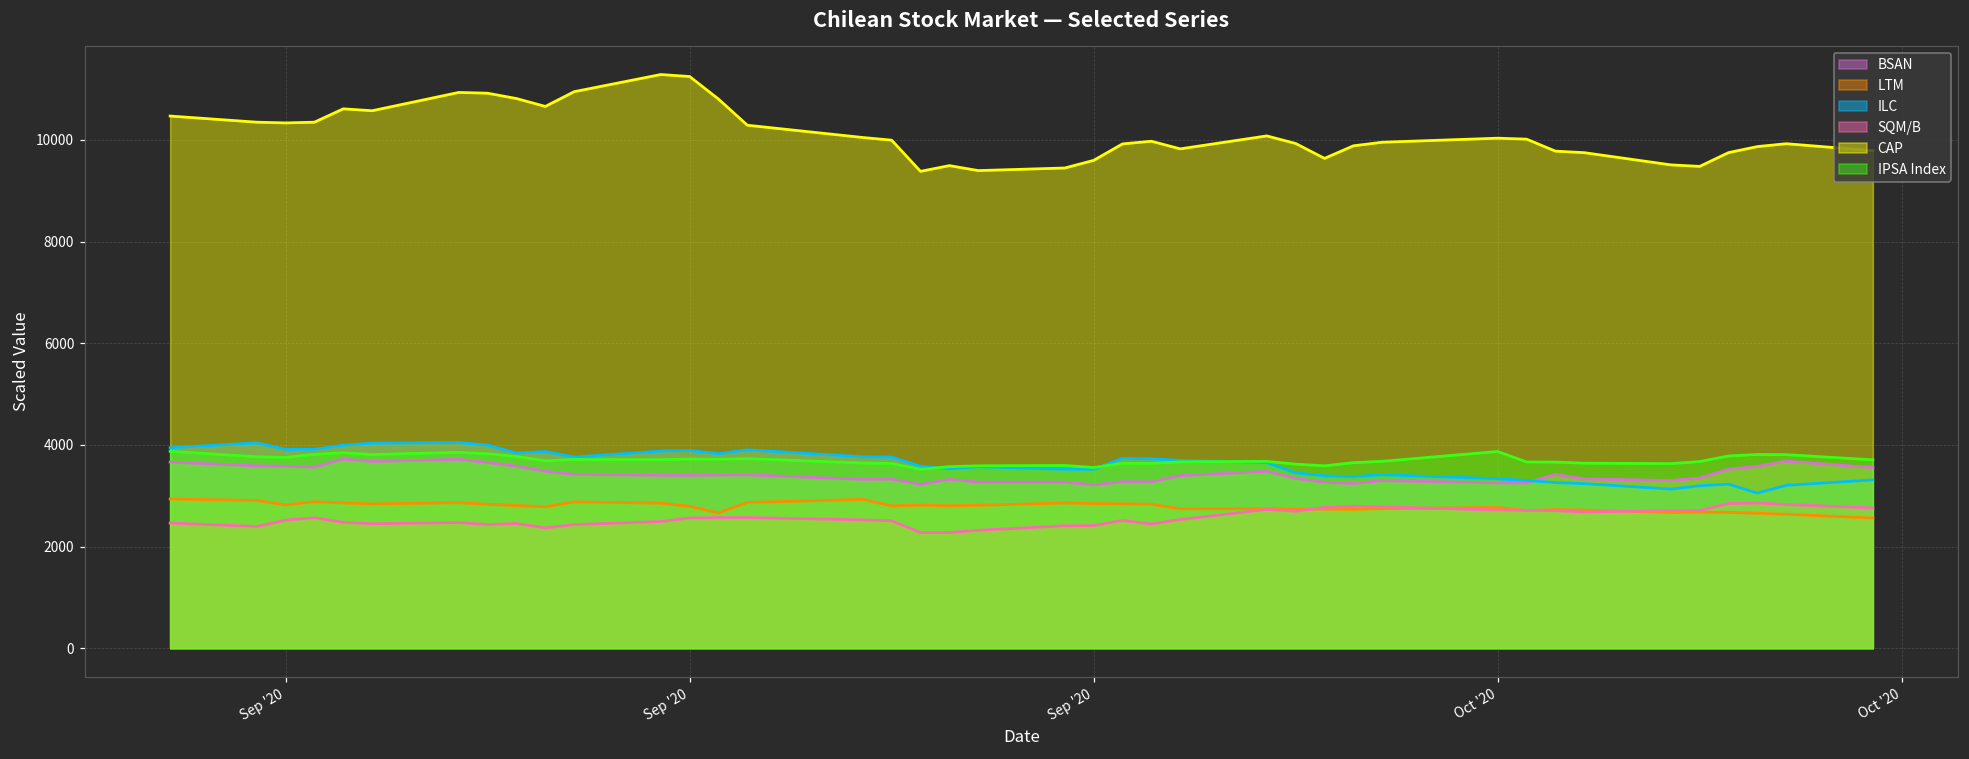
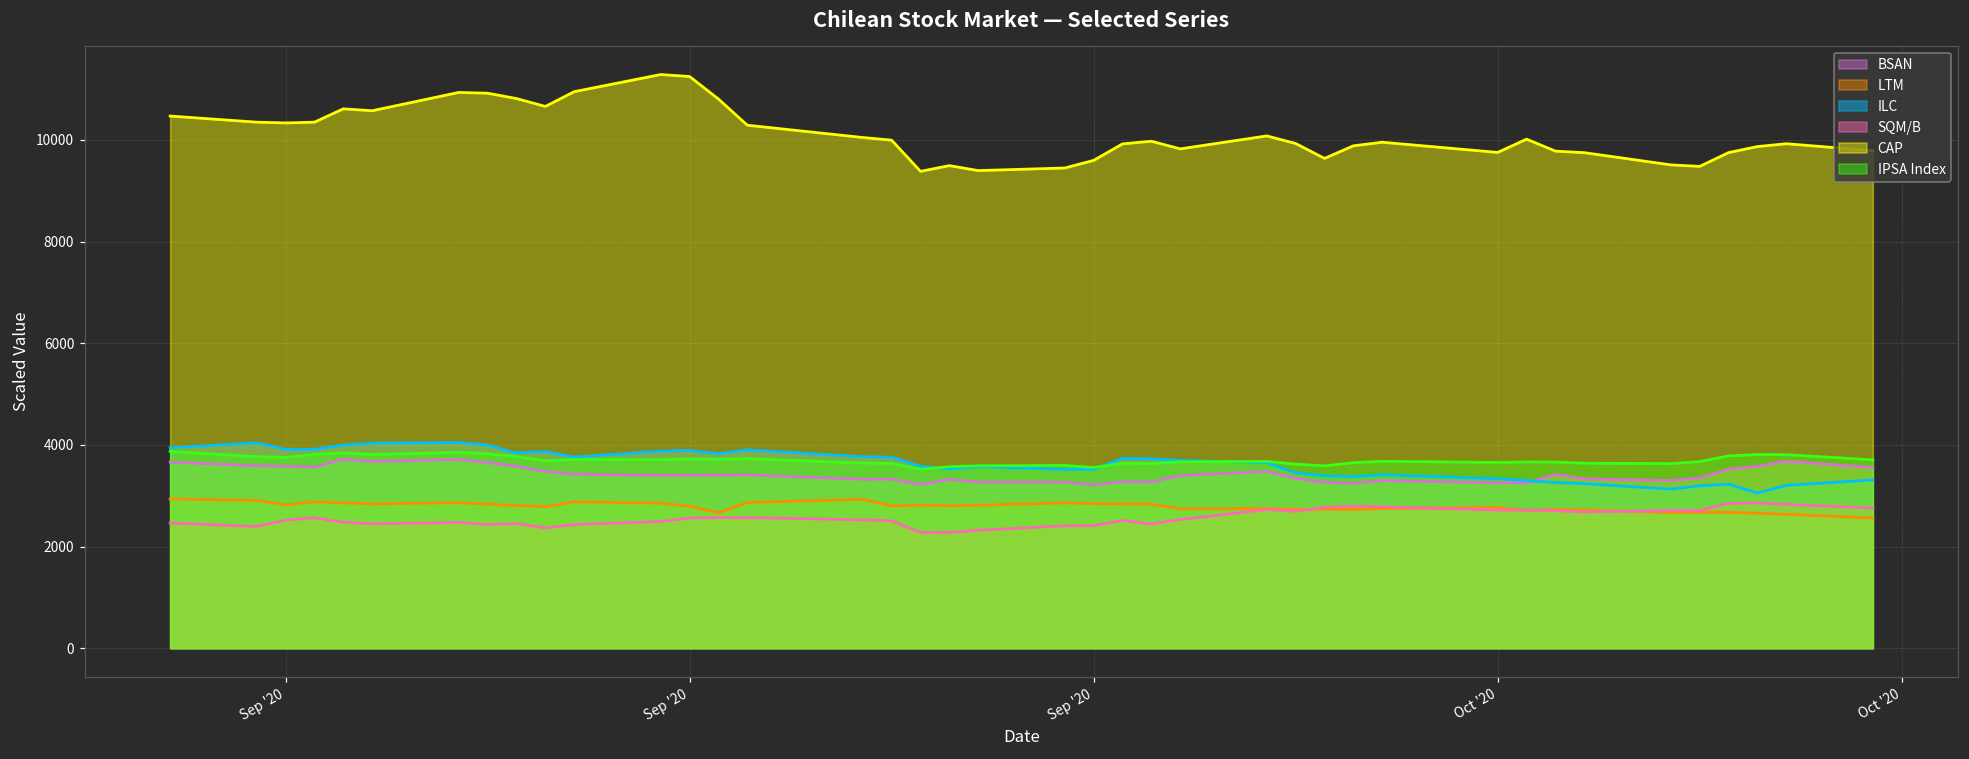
CAP, Oct '20: 10000 -> 9800
IPSA Index, Oct '20: 3900 -> 3700
